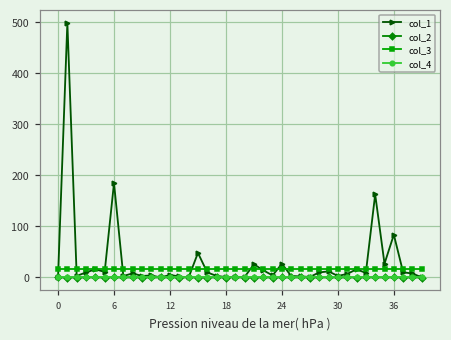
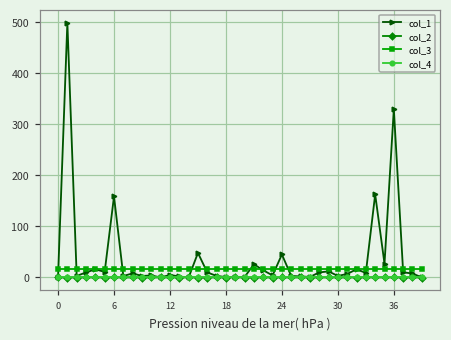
col_1, 6: 180 -> 160
col_1, 24: 30 -> 50
col_1, 36: 80 -> 330
